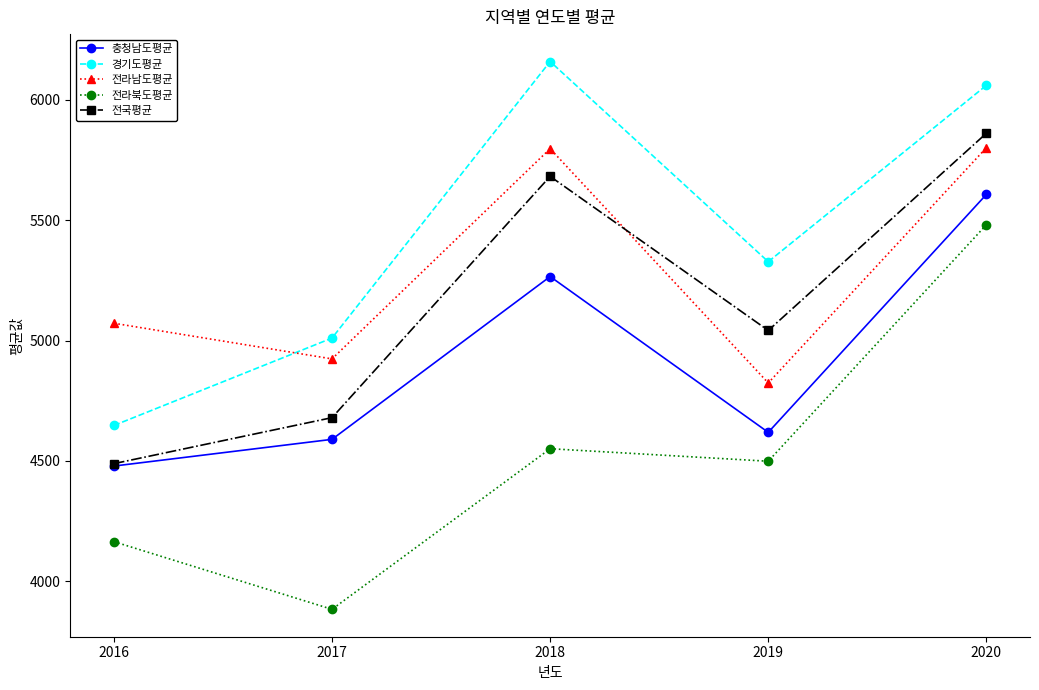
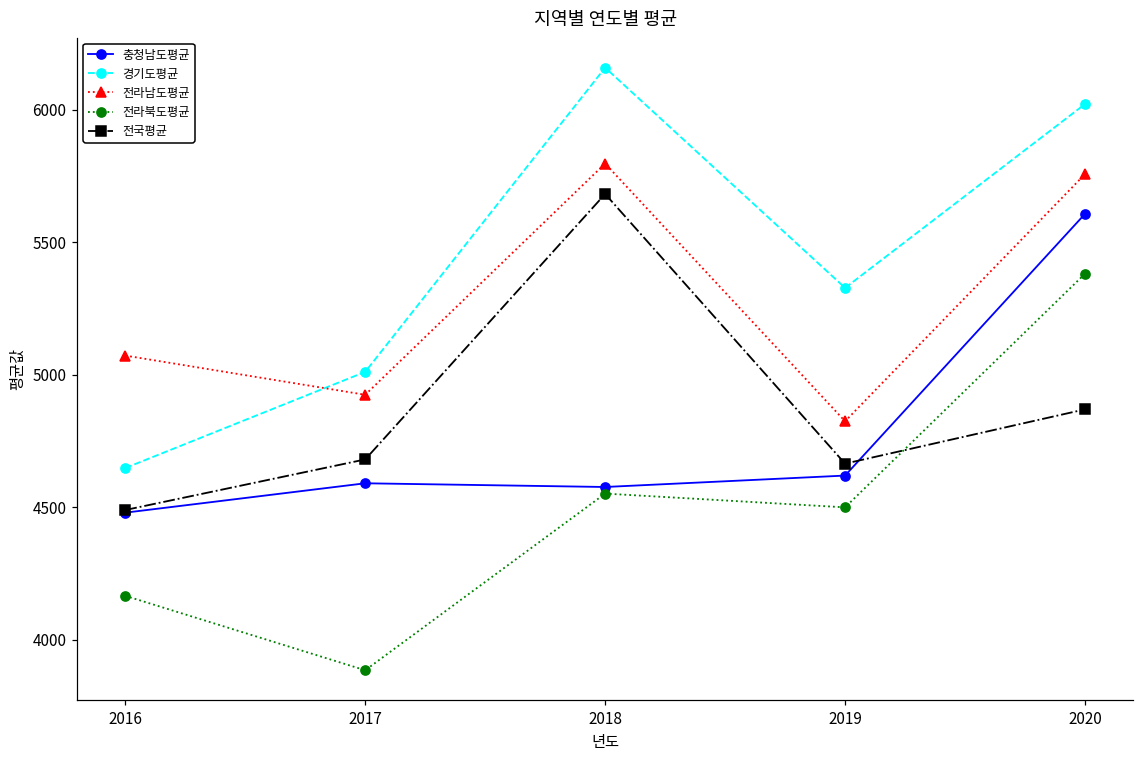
충청남도평균, 2018: 5270 -> 4580
전국평균, 2019: 5040 -> 4660
경기도평균, 2020: 6060 -> 6020
전라남도평균, 2020: 5800 -> 5760
전라북도평균, 2020: 5480 -> 5380
전국평균, 2020: 5860 -> 4870
